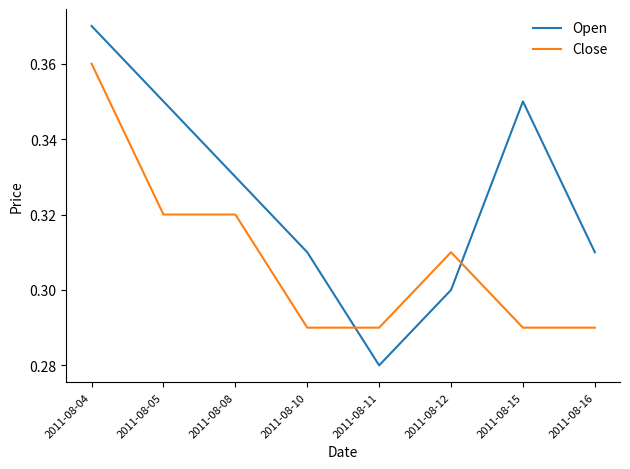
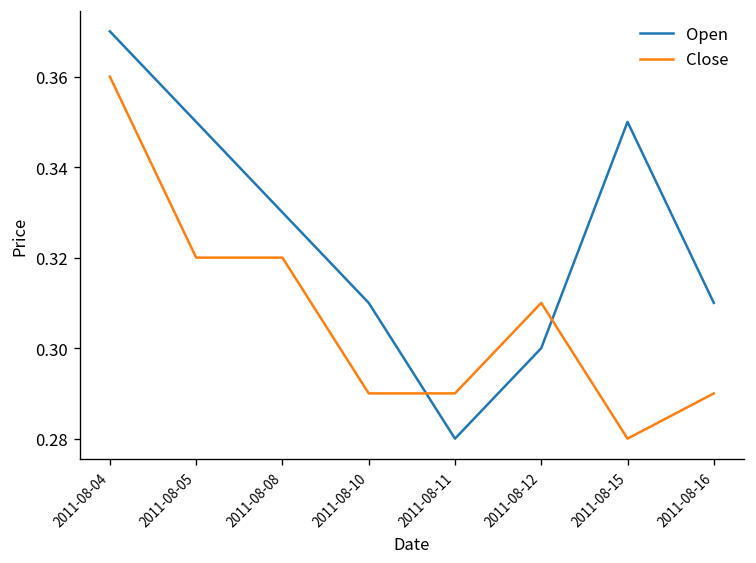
Close, 2011-08-15: 0.29 -> 0.28
